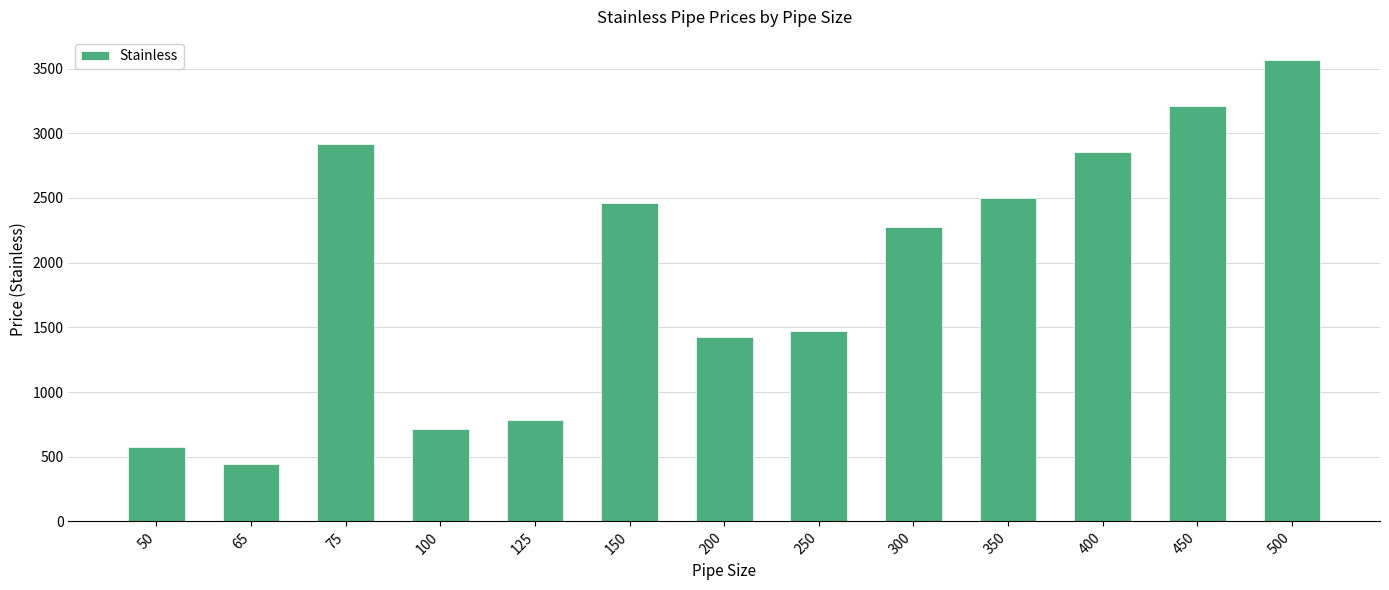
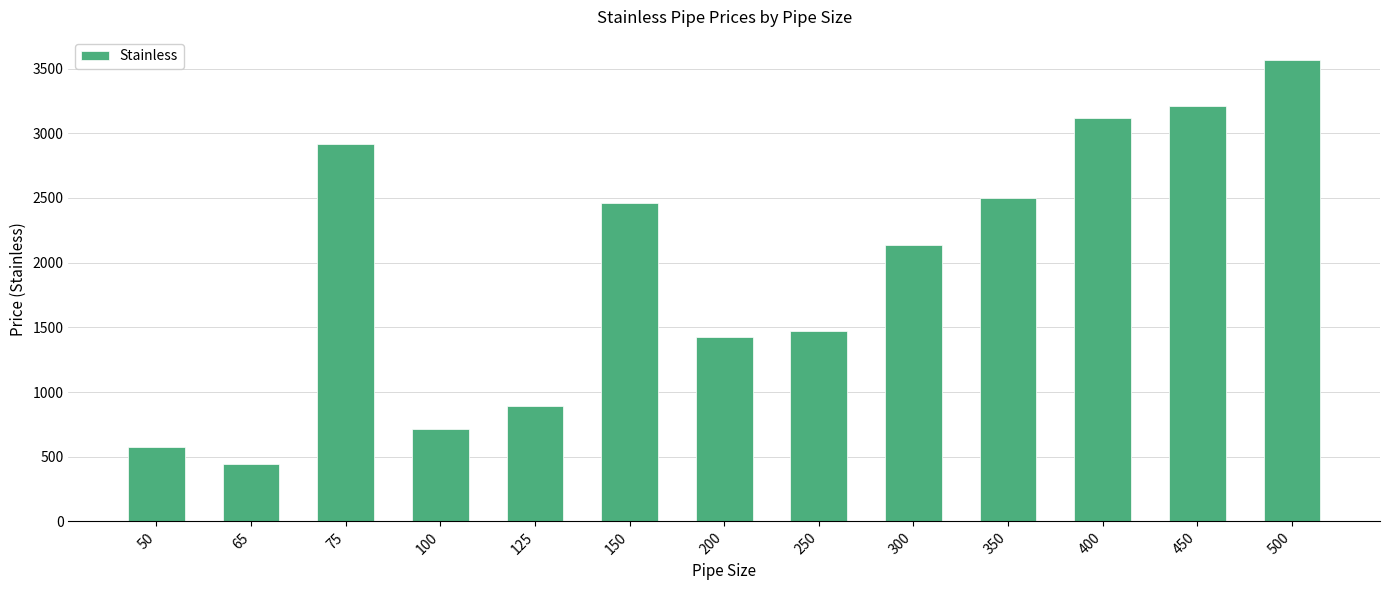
125: 780 -> 890
300: 2280 -> 2140
400: 2850 -> 3120
